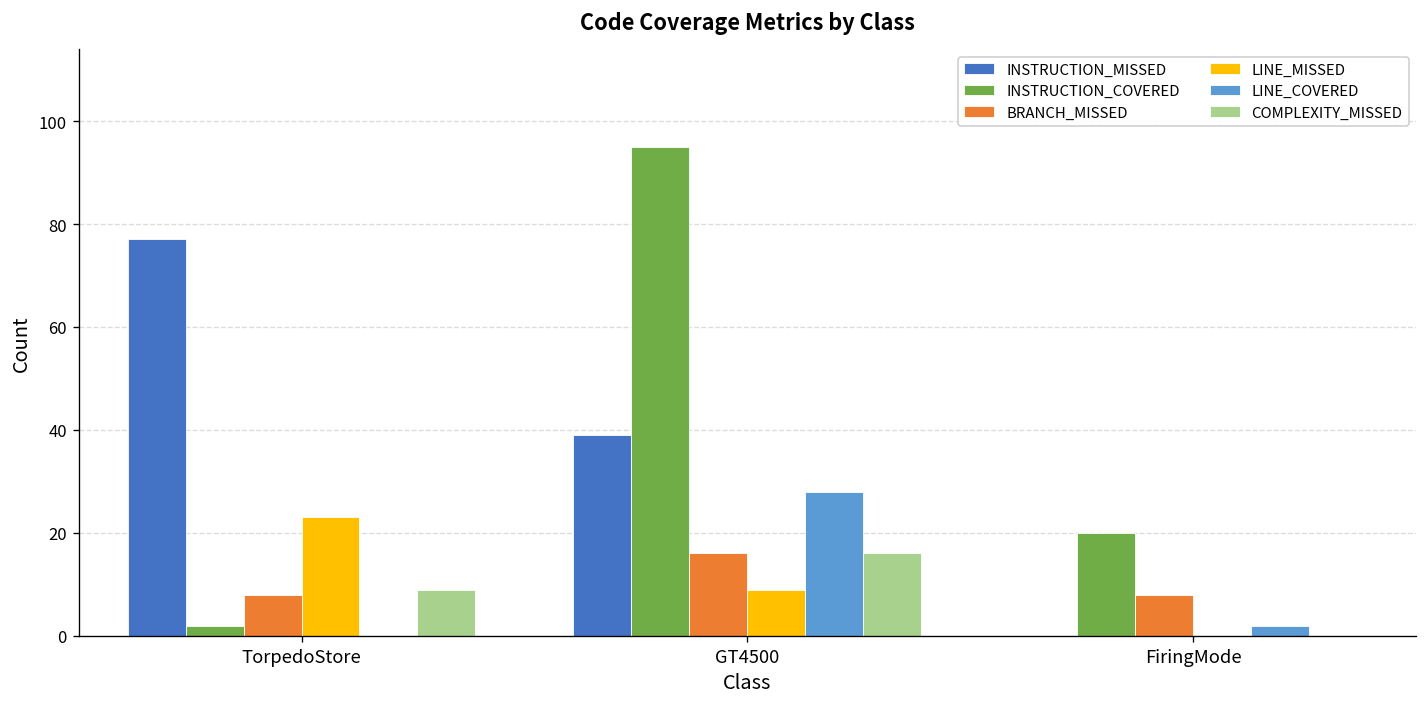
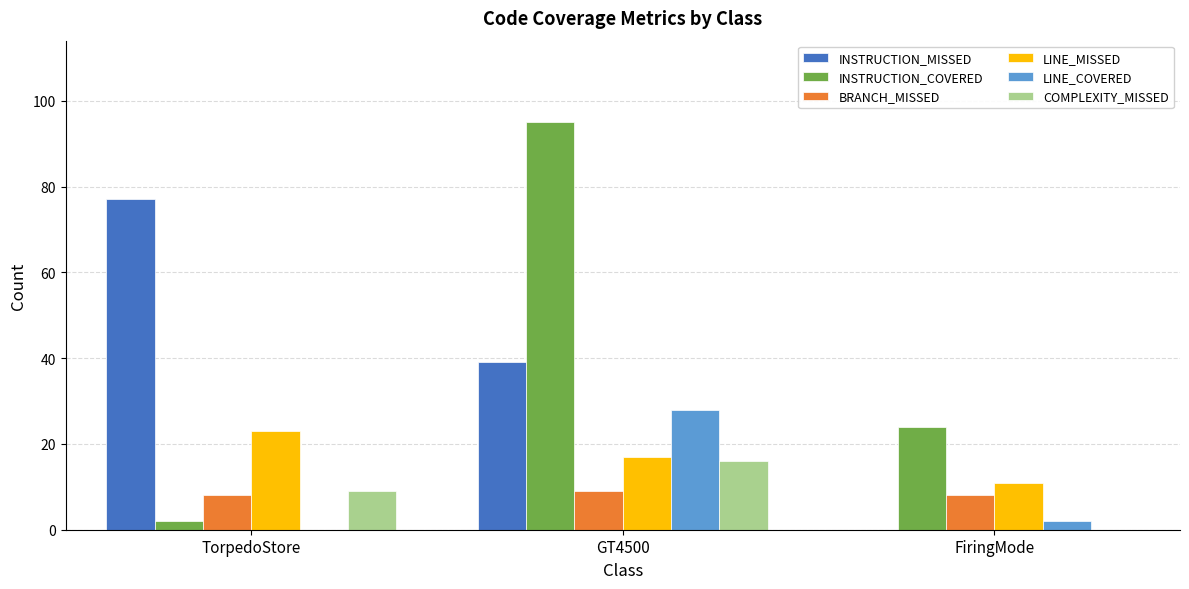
BRANCH_MISSED, GT4500: 16 -> 9
LINE_MISSED, GT4500: 9 -> 17
INSTRUCTION_COVERED, FiringMode: 20 -> 24
LINE_MISSED, FiringMode: 0 -> 11
